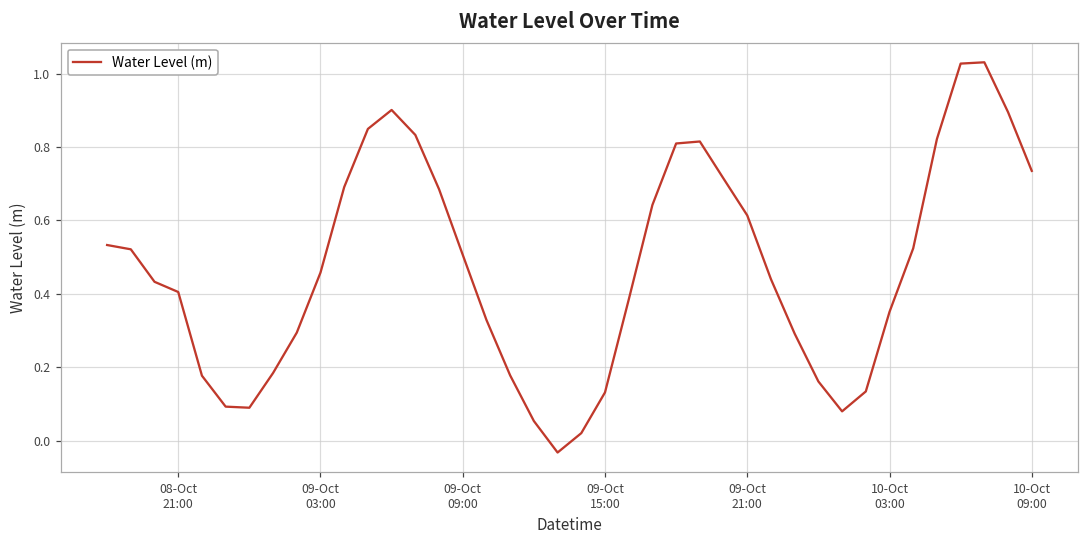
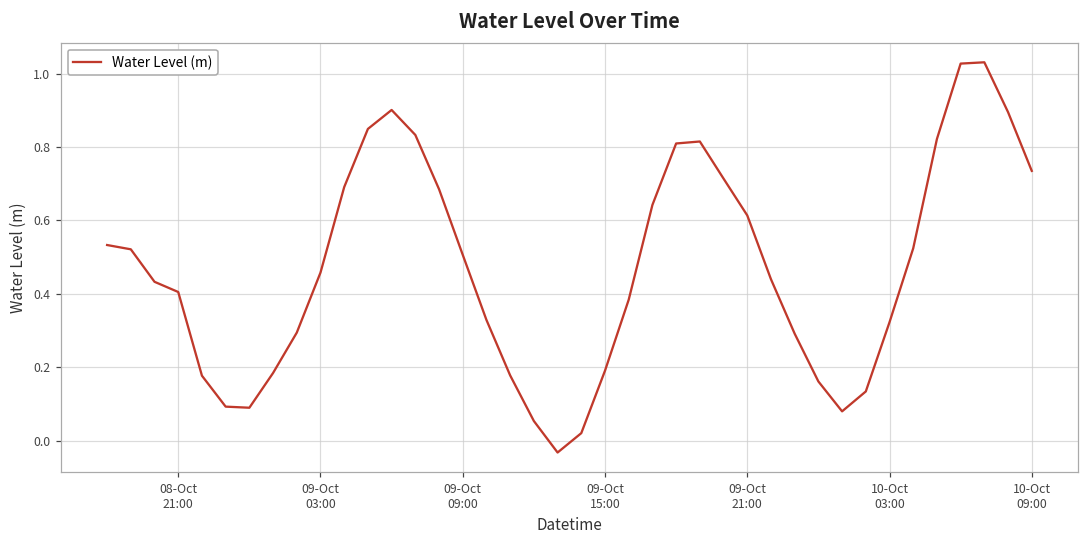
09-Oct 15:00: 0.13 -> 0.19
10-Oct 03:00: 0.35 -> 0.32
